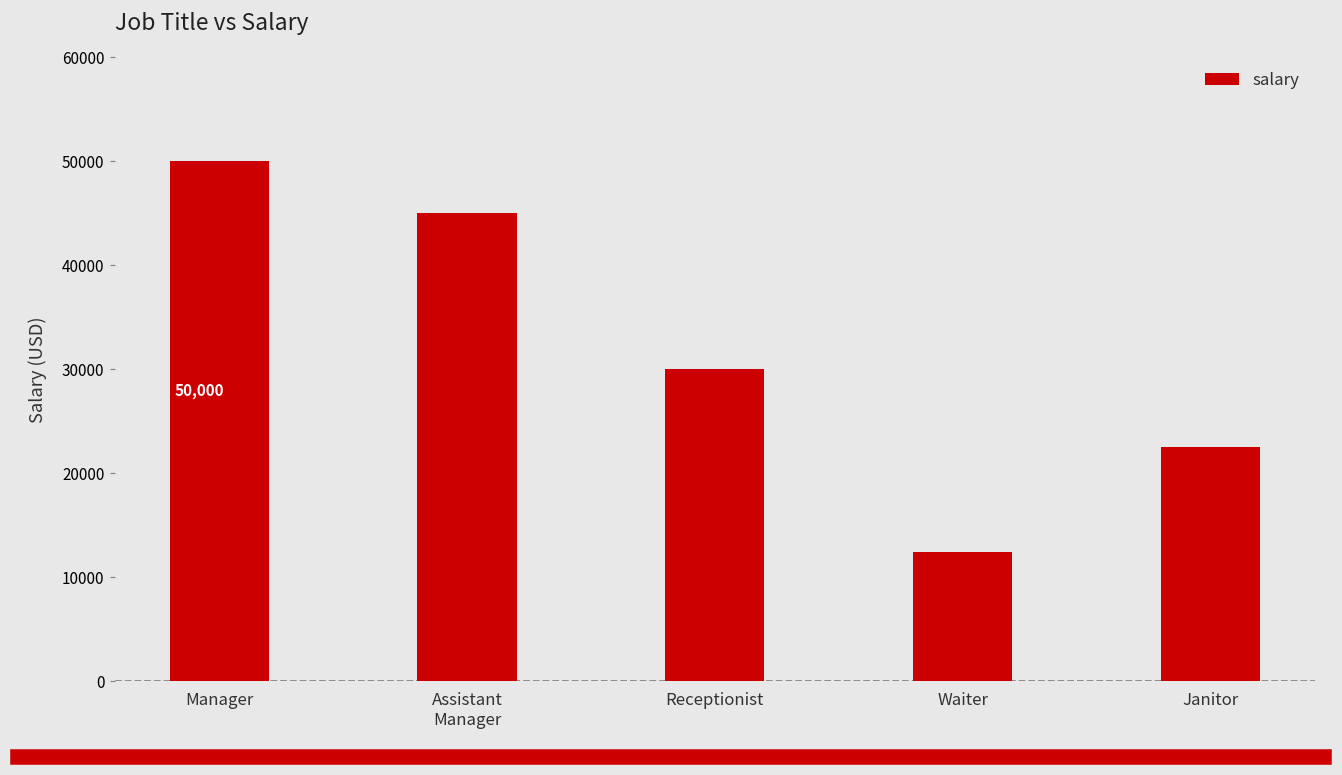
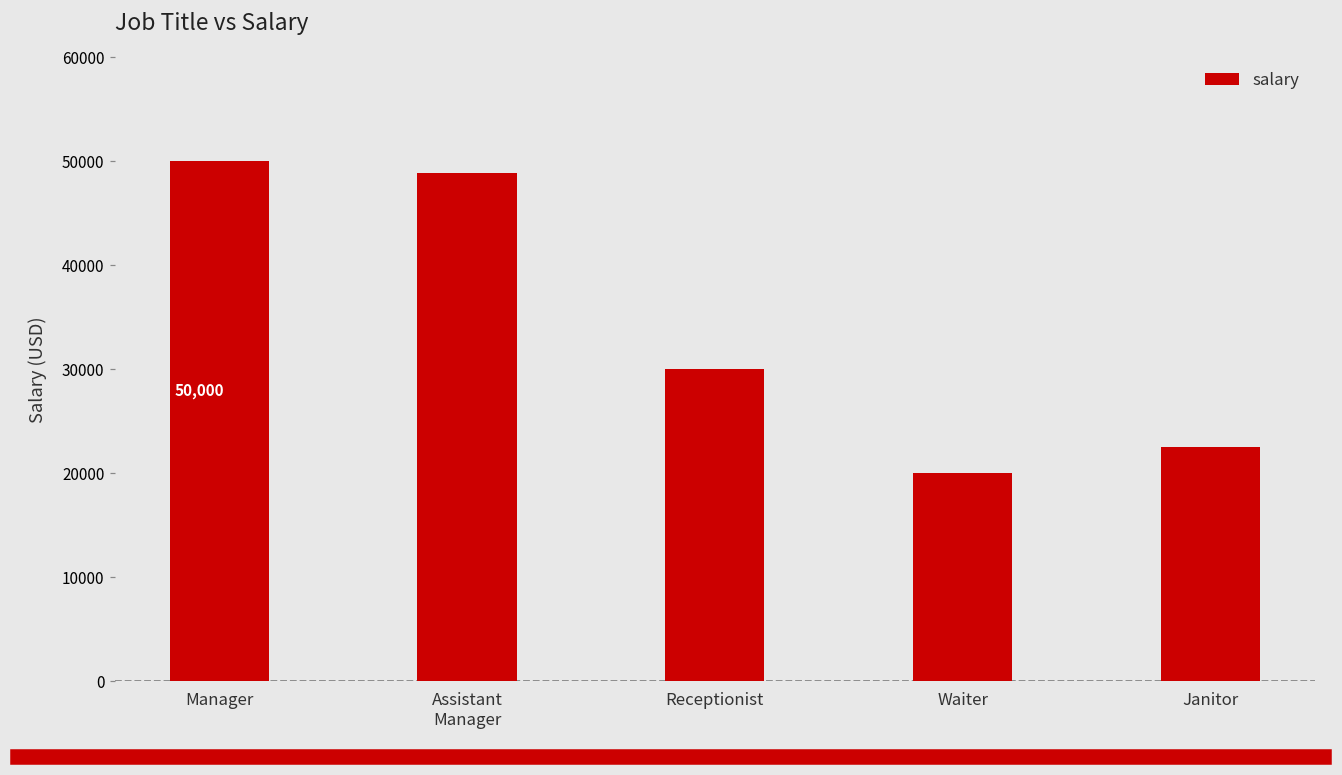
Assistant Manager: 45000 -> 49000
Waiter: 12000 -> 20000
